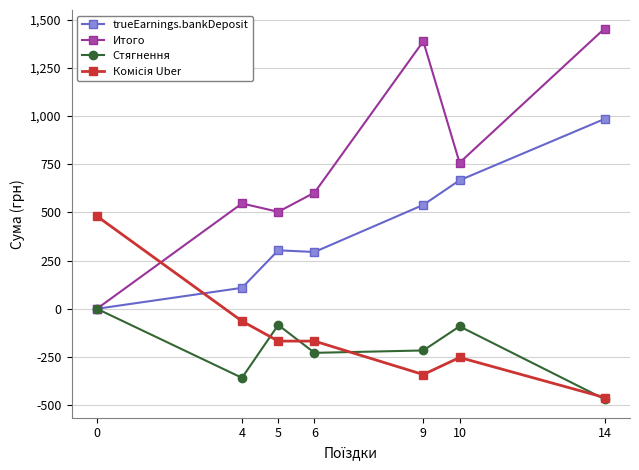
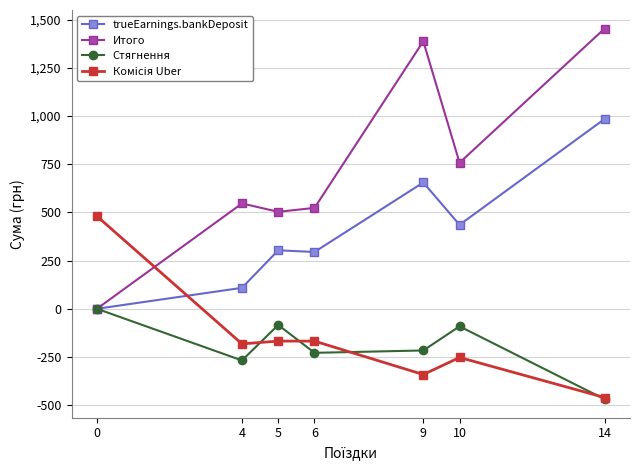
Стягнення, 4: -360 -> -270
Комісія Uber, 4: -60 -> -180
Итого, 6: 600 -> 520
trueEarnings.bankDeposit, 9: 540 -> 660
trueEarnings.bankDeposit, 10: 670 -> 440
